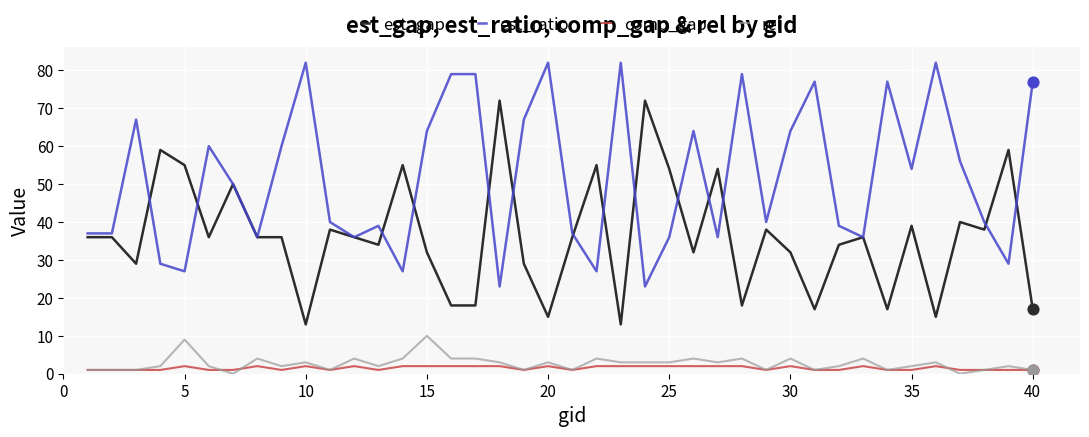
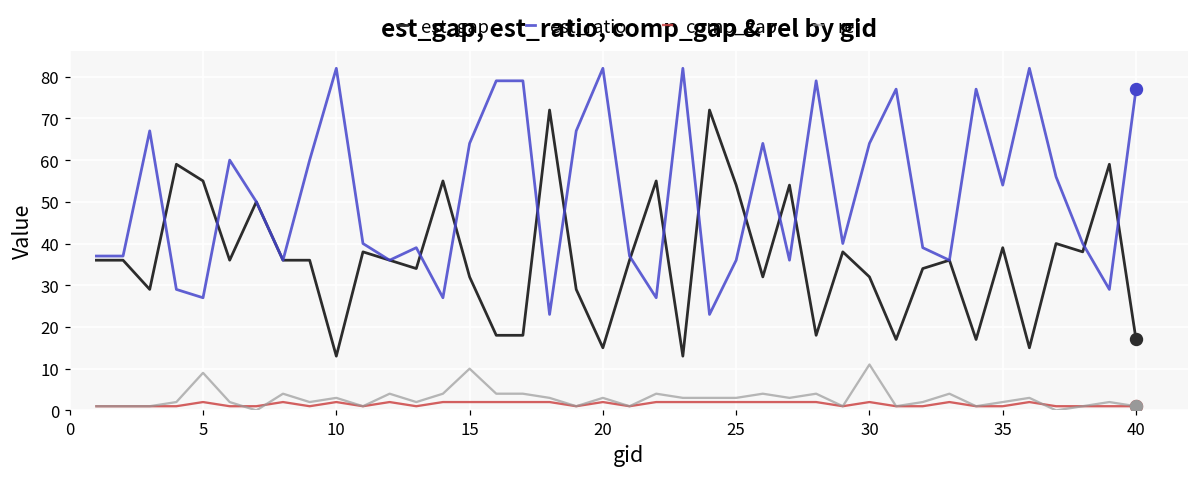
rel, 30: 4 -> 11
